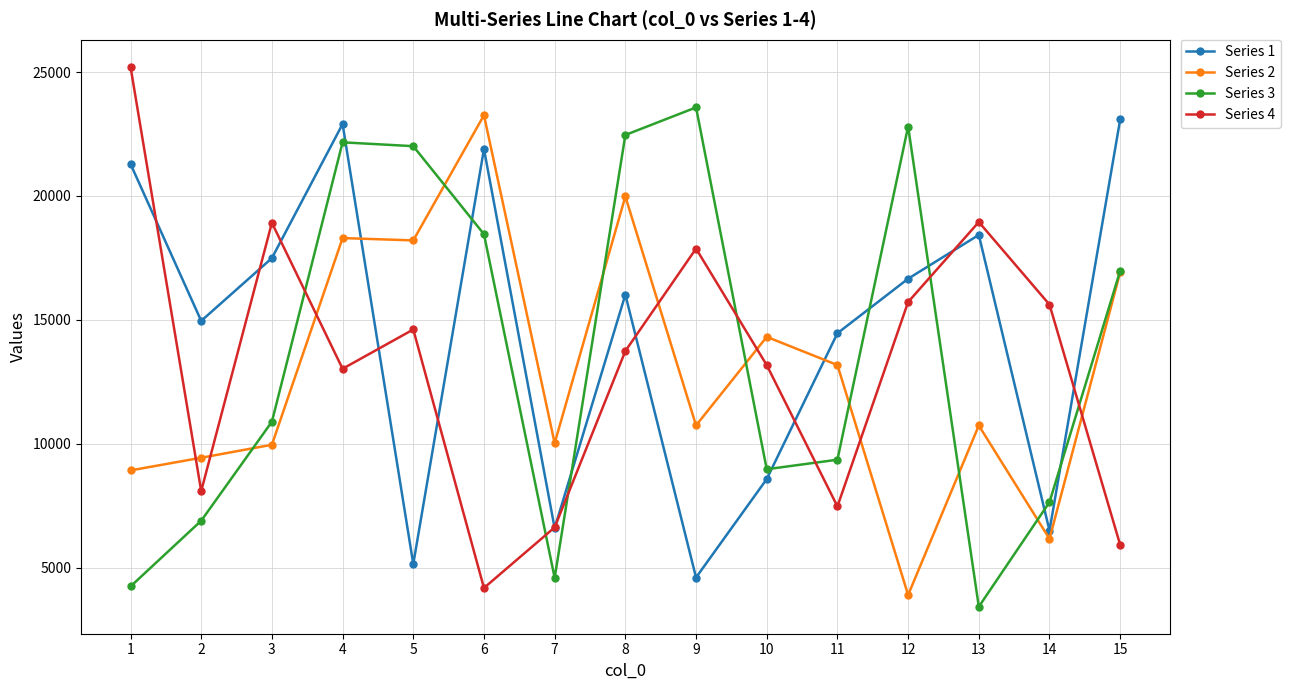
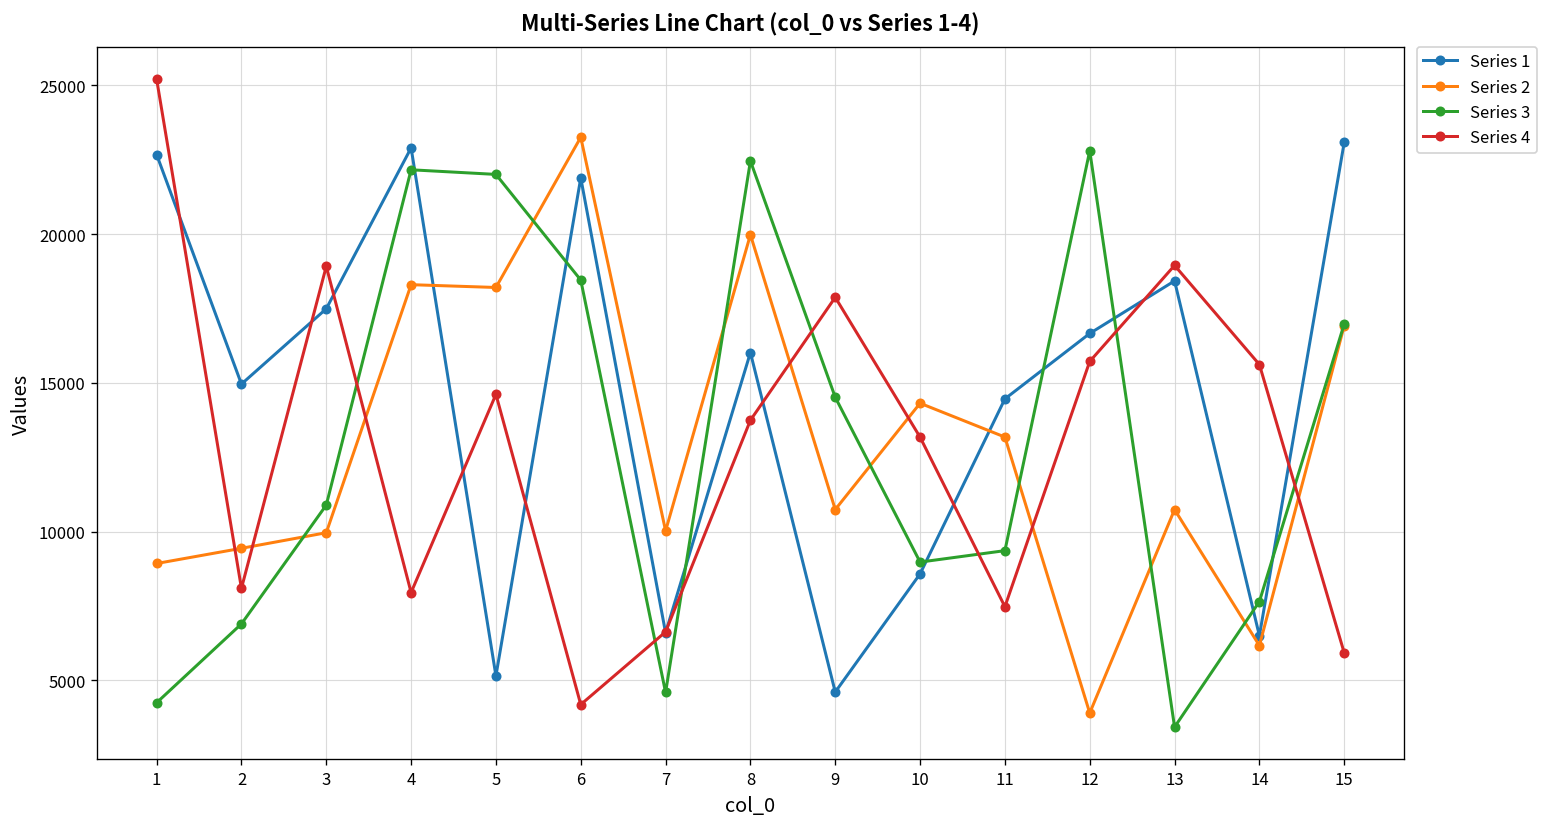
Series 1, 1: 21300 -> 22700
Series 4, 4: 13000 -> 7900
Series 3, 9: 23600 -> 14500
